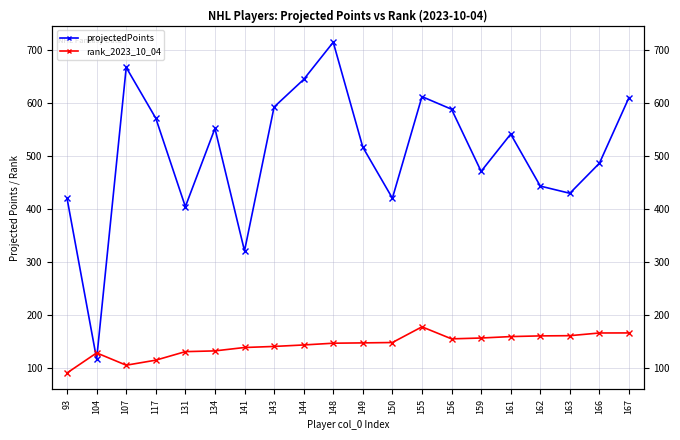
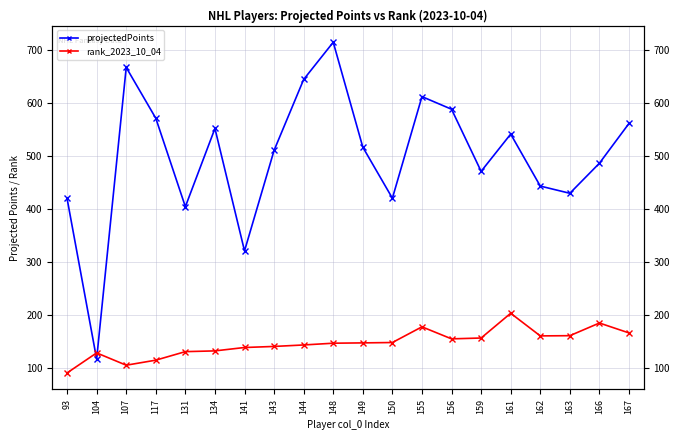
projectedPoints, 143: 590 -> 510
rank_2023_10_04, 161: 160 -> 200
rank_2023_10_04, 166: 170 -> 180
projectedPoints, 167: 610 -> 560
